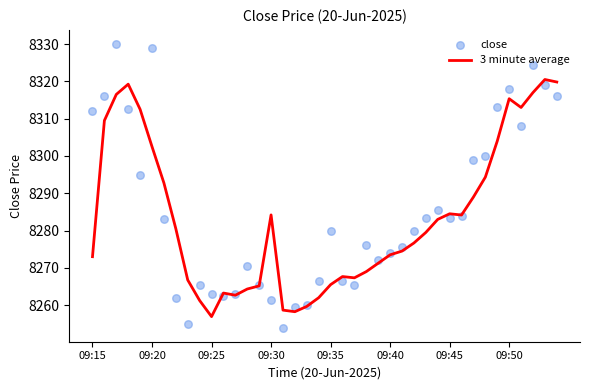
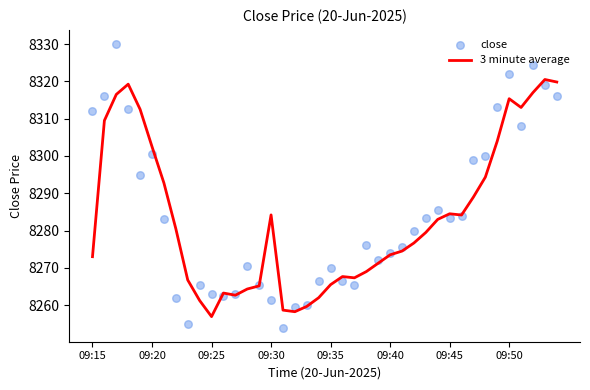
close, 09:20: 8329 -> 8301
close, 09:35: 8280 -> 8270
close, 09:50: 8318 -> 8322
